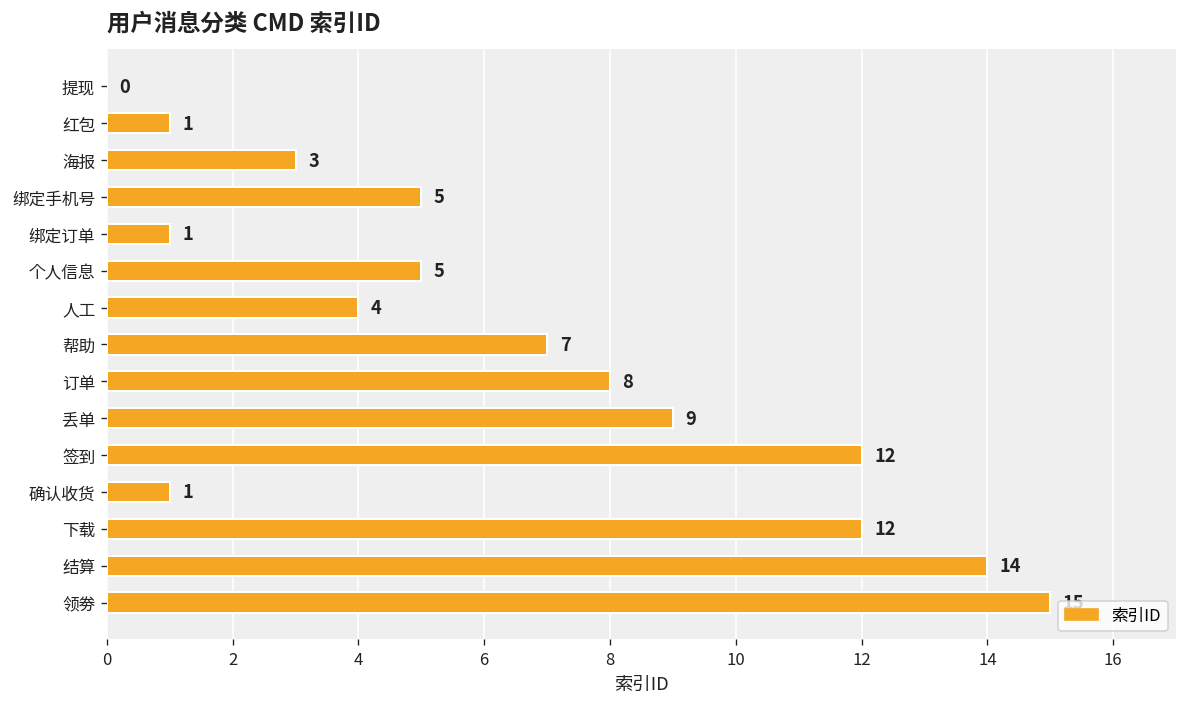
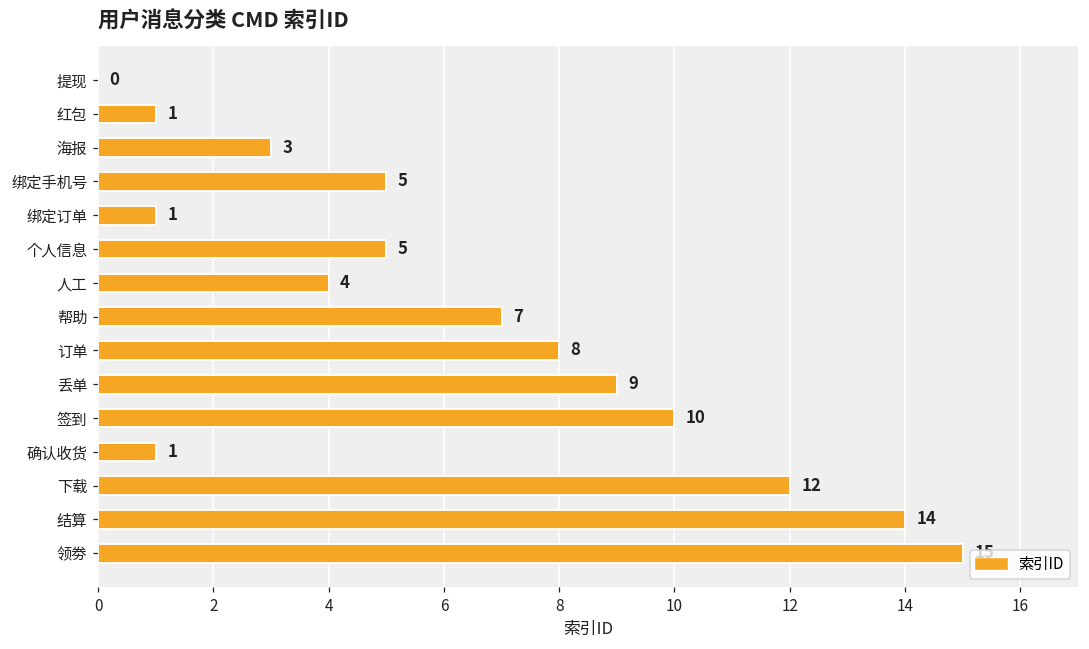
签到: 12 -> 10
